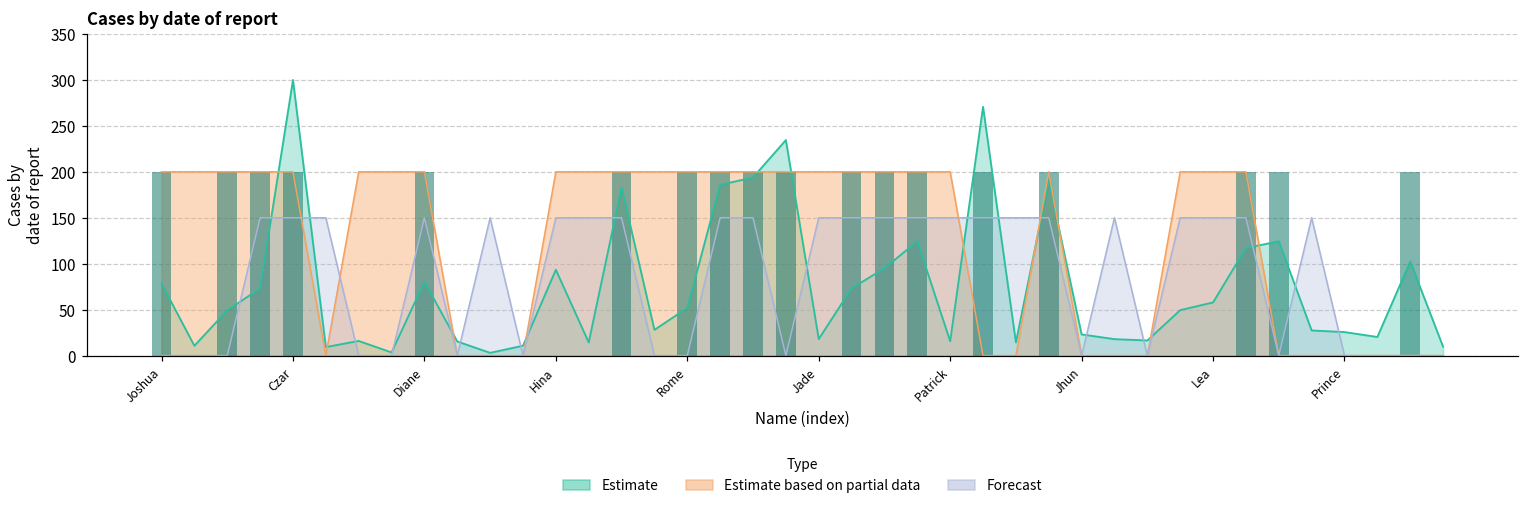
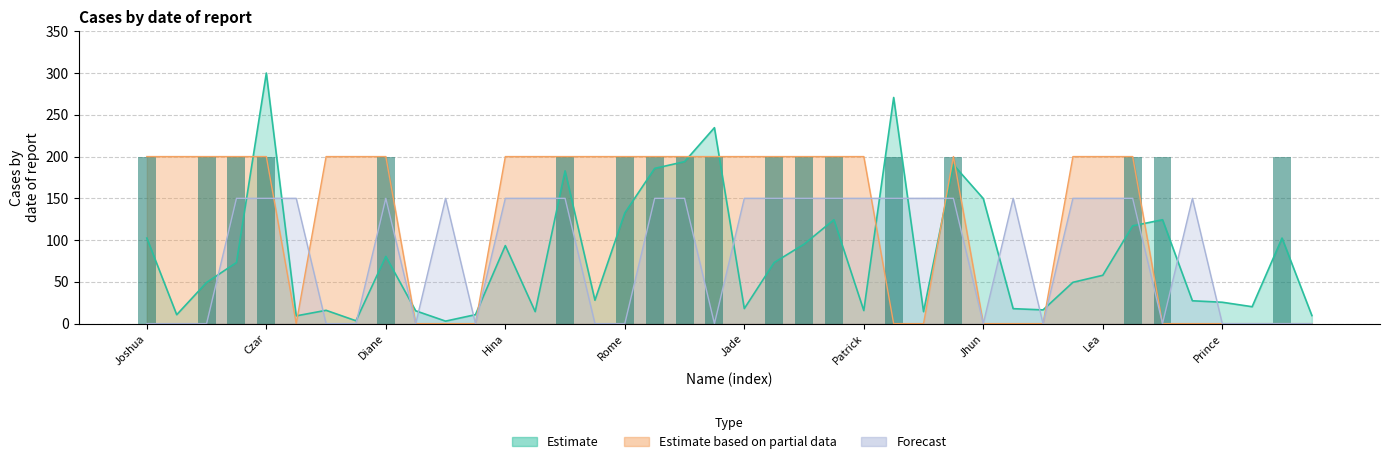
Estimate, Joshua: 80 -> 100
Estimate, Rome: 50 -> 130
Estimate, Jhun: 20 -> 150
